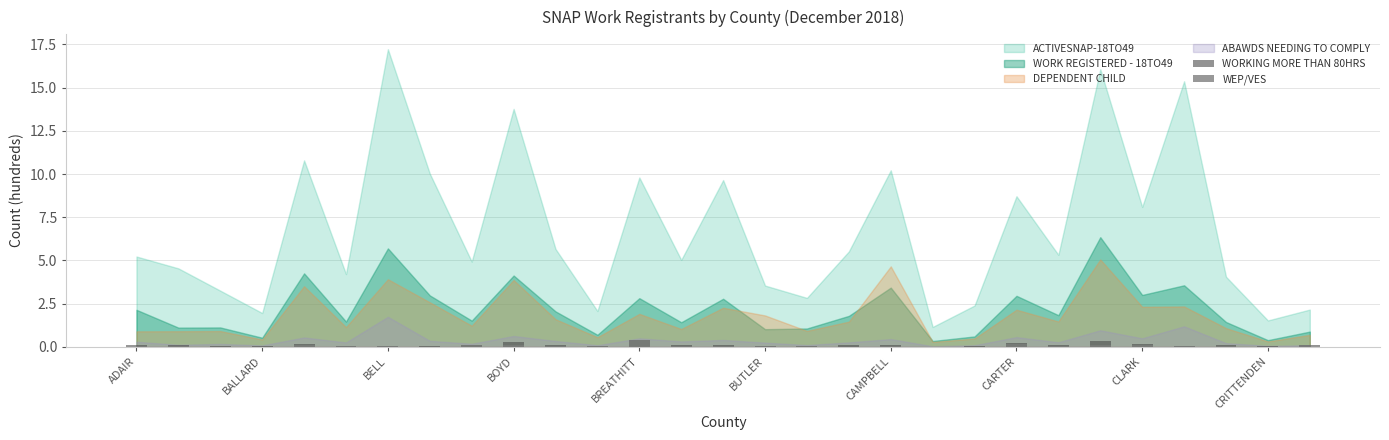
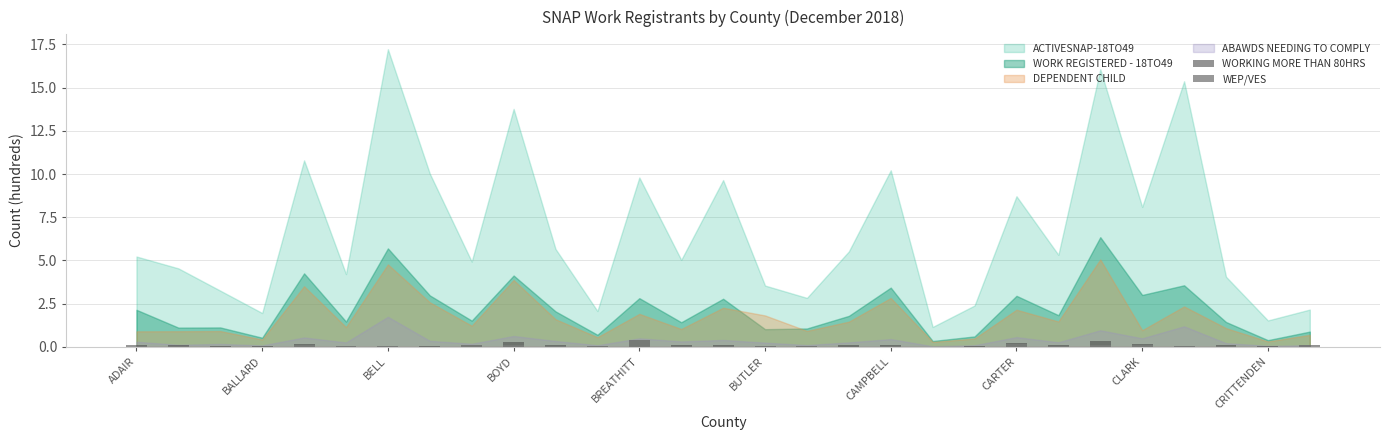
DEPENDENT CHILD, BELL: 3.9 -> 4.8
DEPENDENT CHILD, CAMPBELL: 4.7 -> 2.8
DEPENDENT CHILD, CLARK: 2.3 -> 1.0
